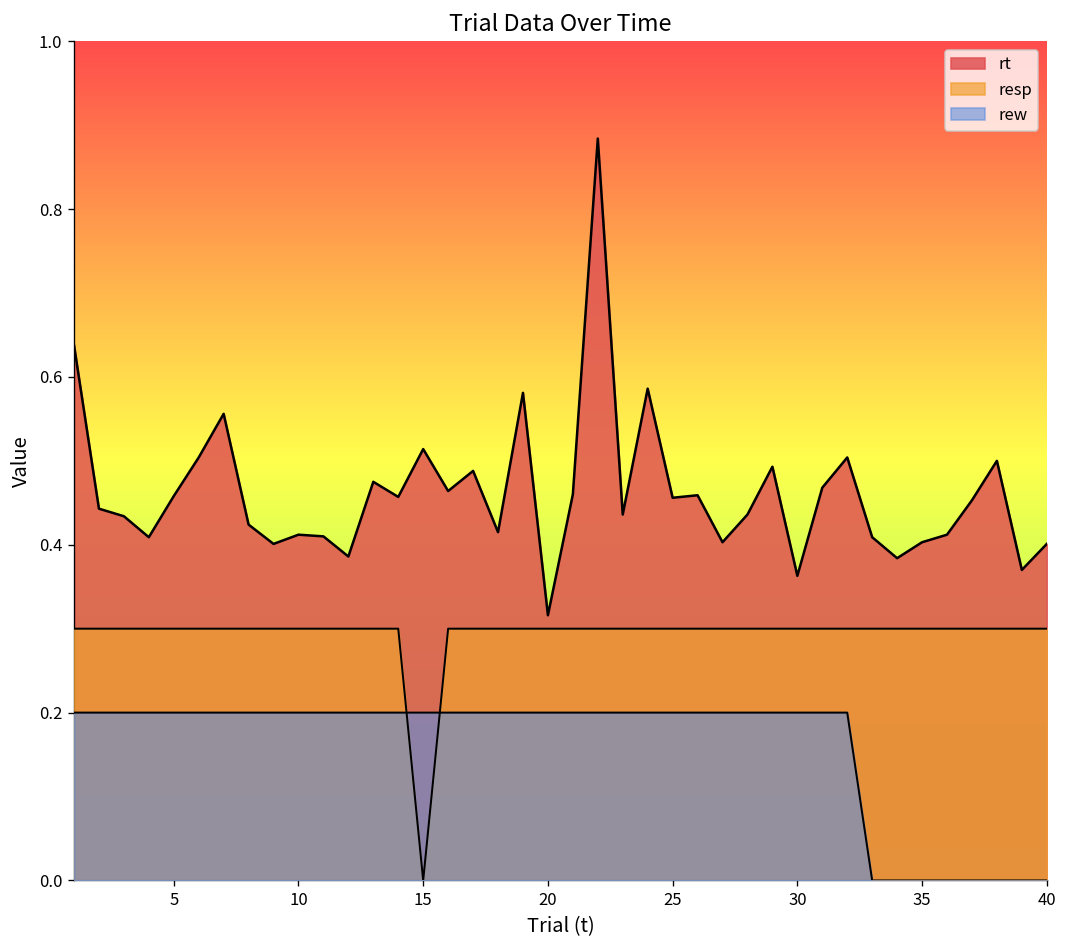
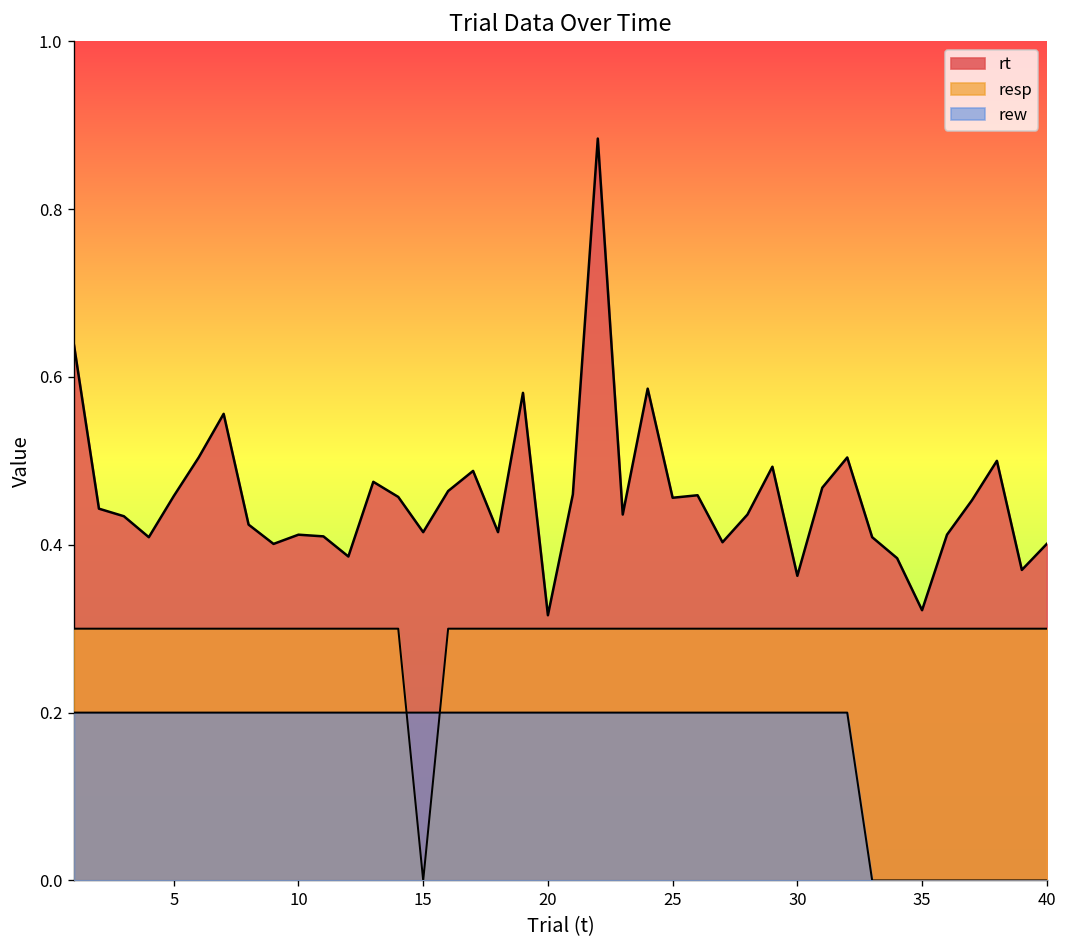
rt, 15: 0.51 -> 0.42
rt, 35: 0.40 -> 0.32
